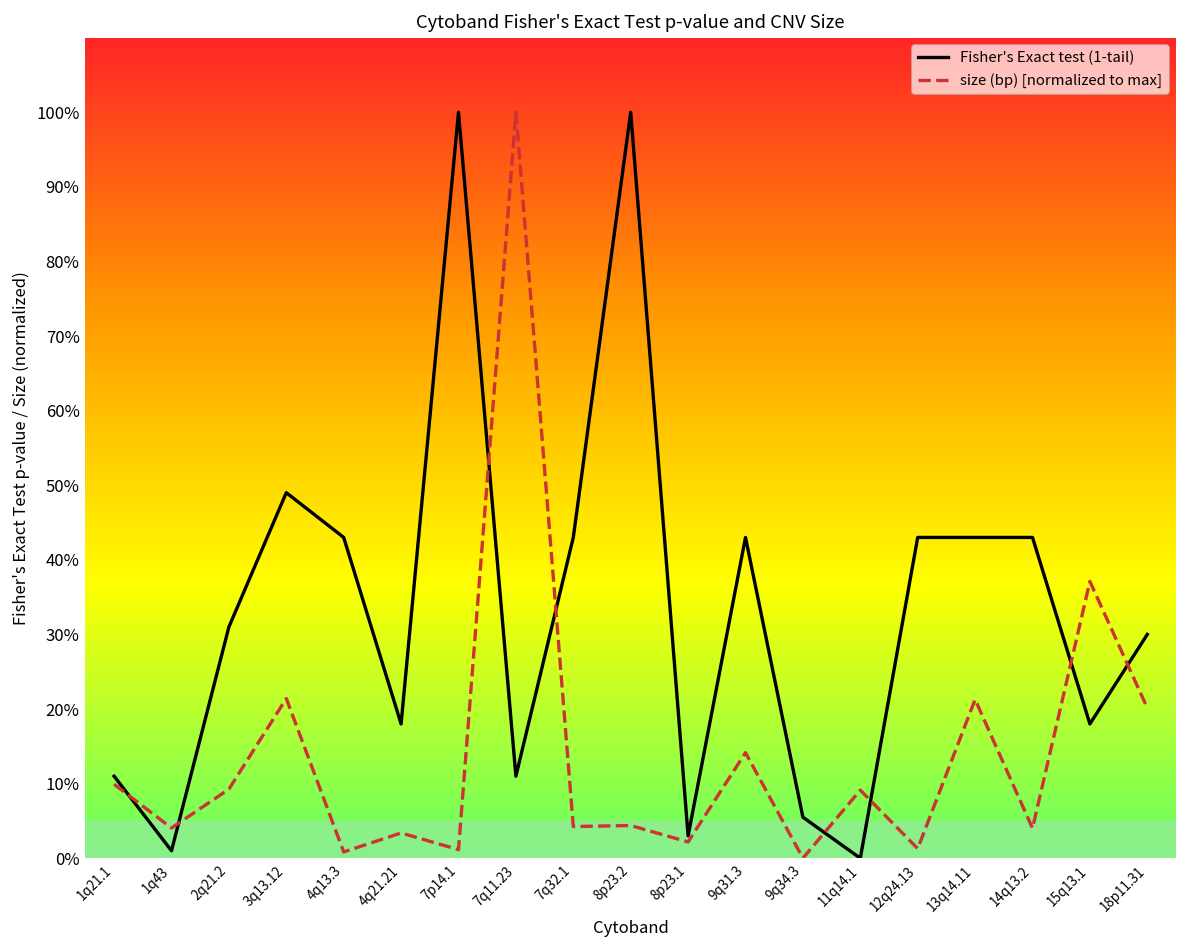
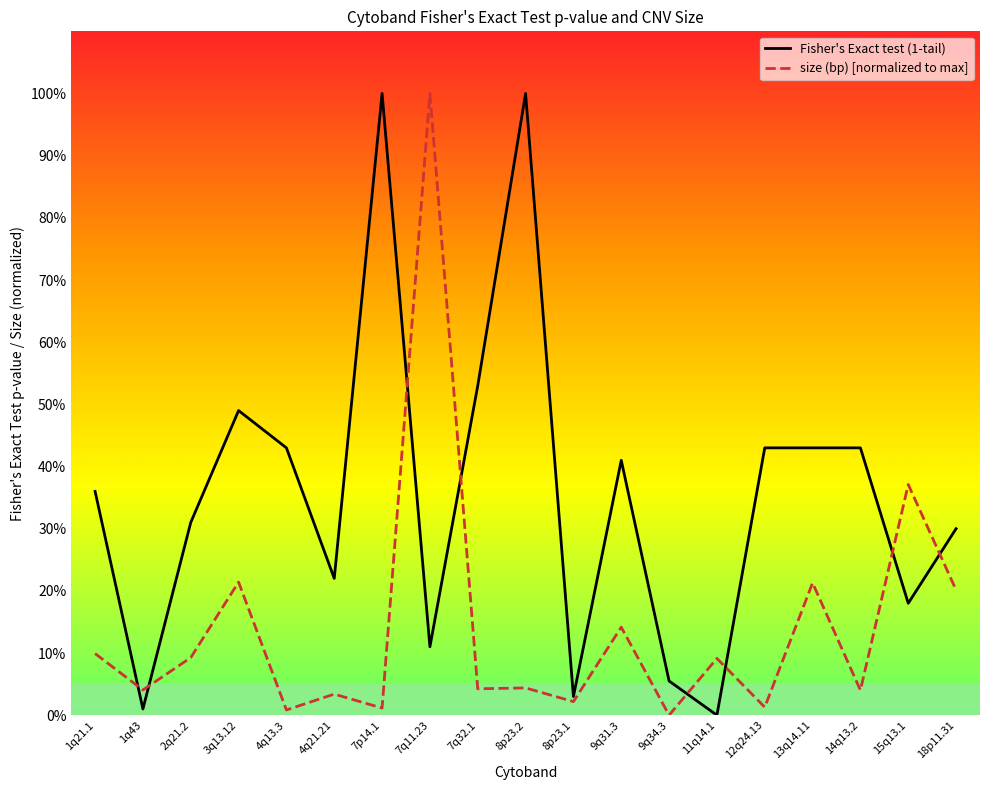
Fisher's Exact test (1-tail), 1q21.1: 11% -> 36%
Fisher's Exact test (1-tail), 4q21.21: 18% -> 22%
Fisher's Exact test (1-tail), 7q32.1: 43% -> 53%
Fisher's Exact test (1-tail), 9q31.3: 43% -> 41%
